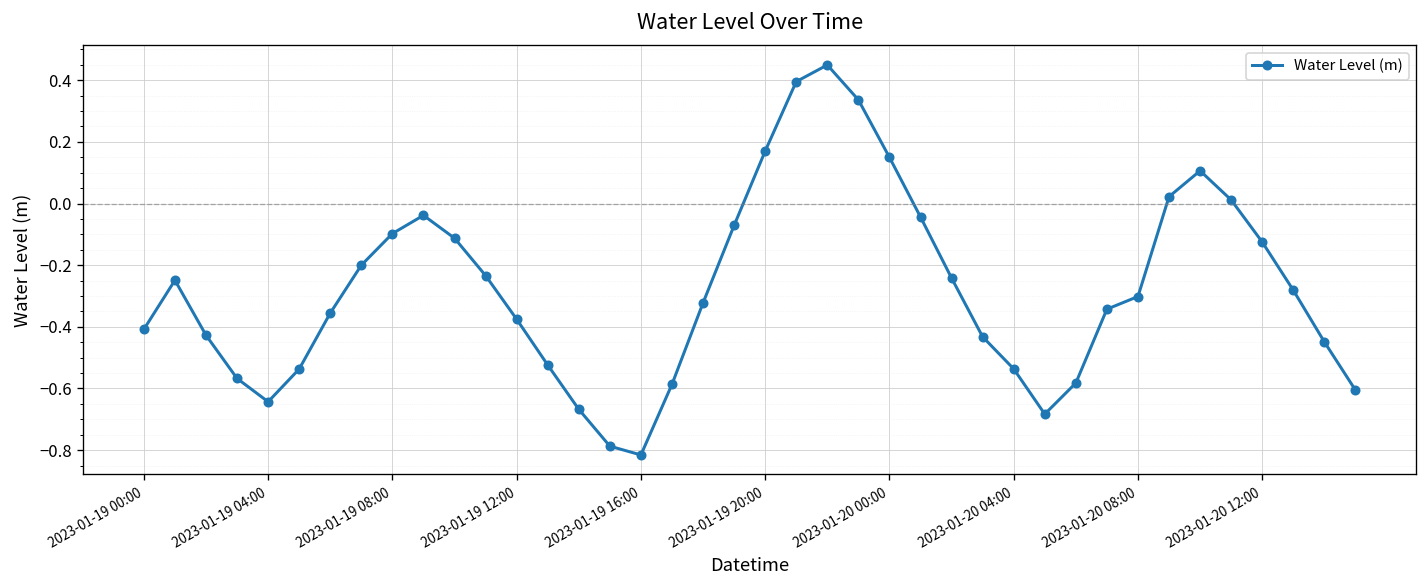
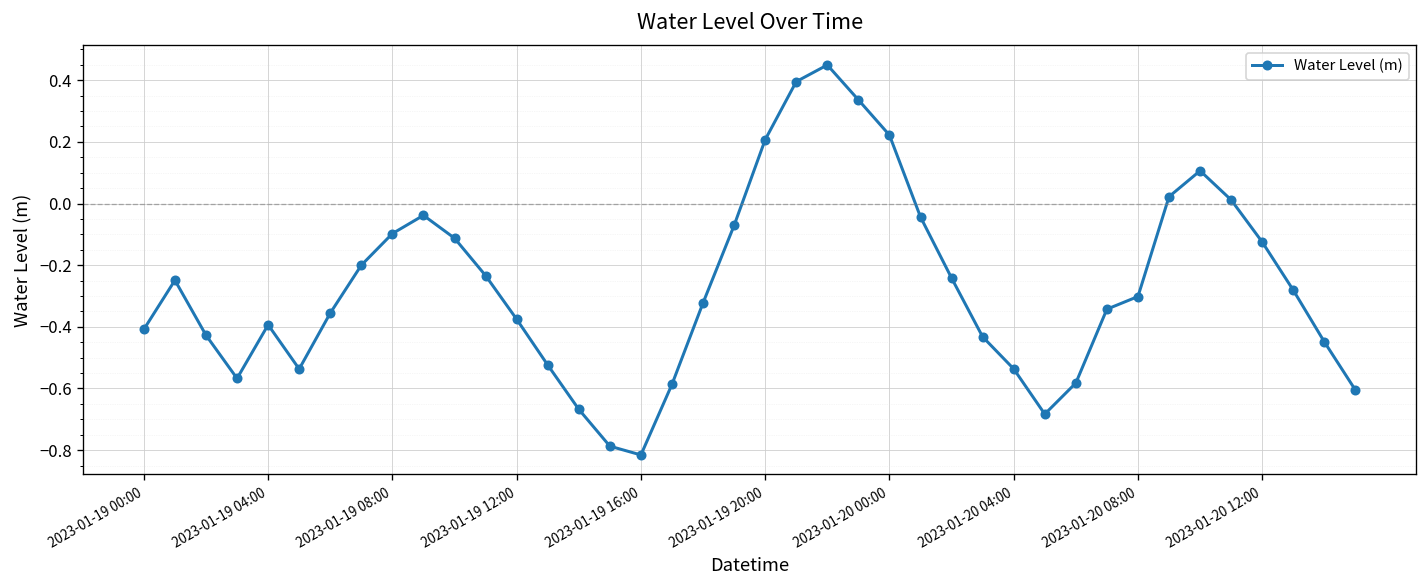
2023-01-19 04:00: -0.64 -> -0.39
2023-01-19 20:00: 0.17 -> 0.21
2023-01-20 00:00: 0.15 -> 0.22
